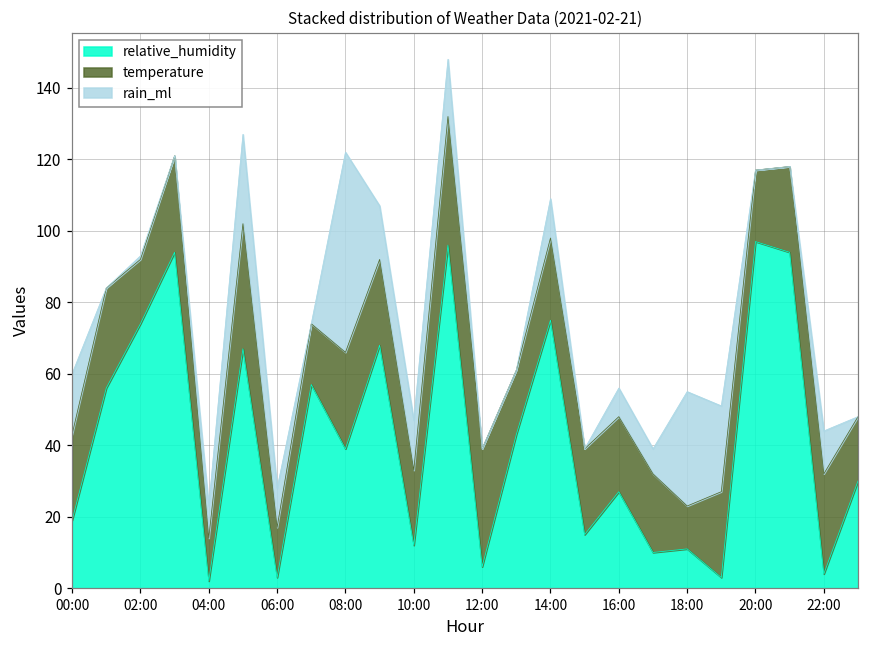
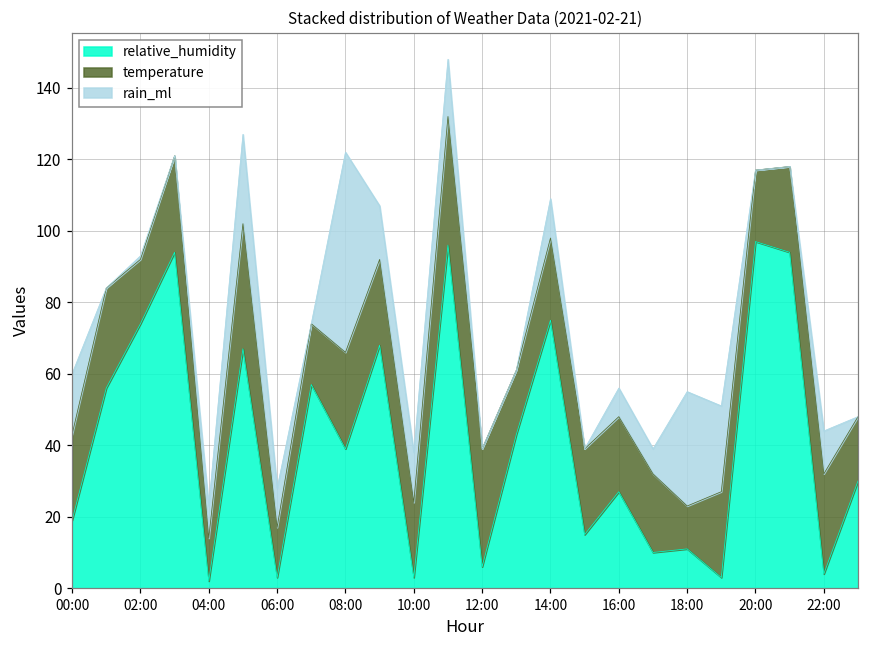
relative_humidity, 10:00: 12 -> 3
